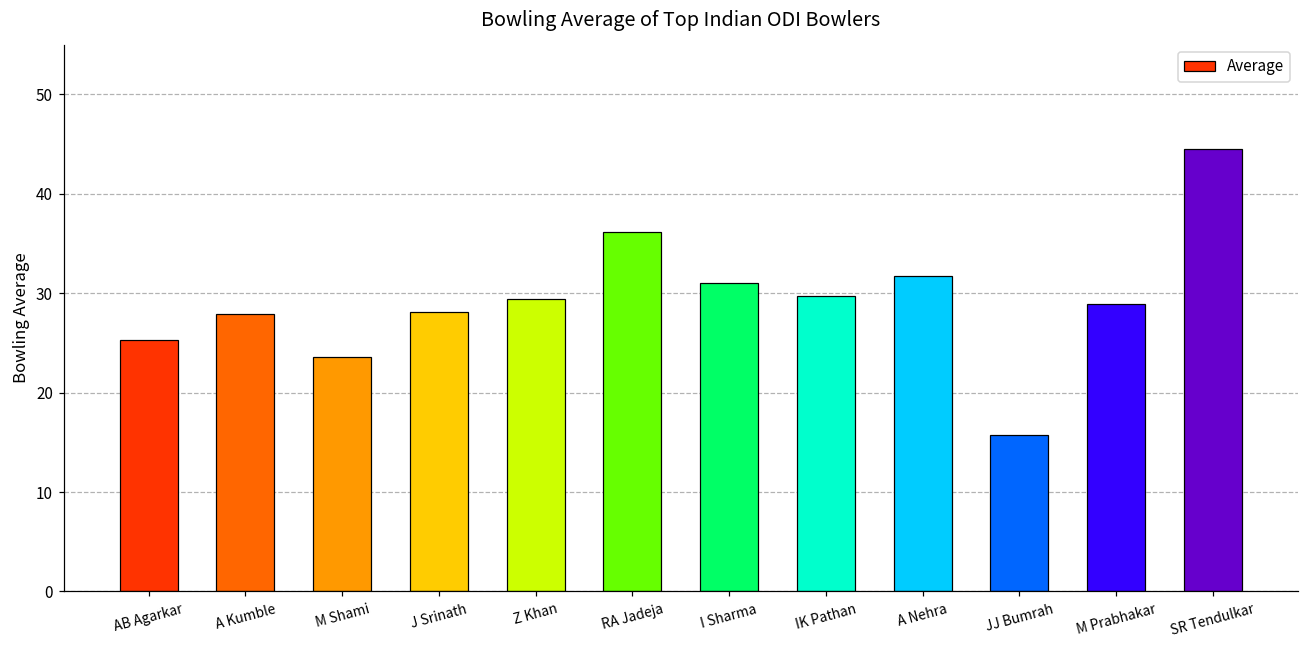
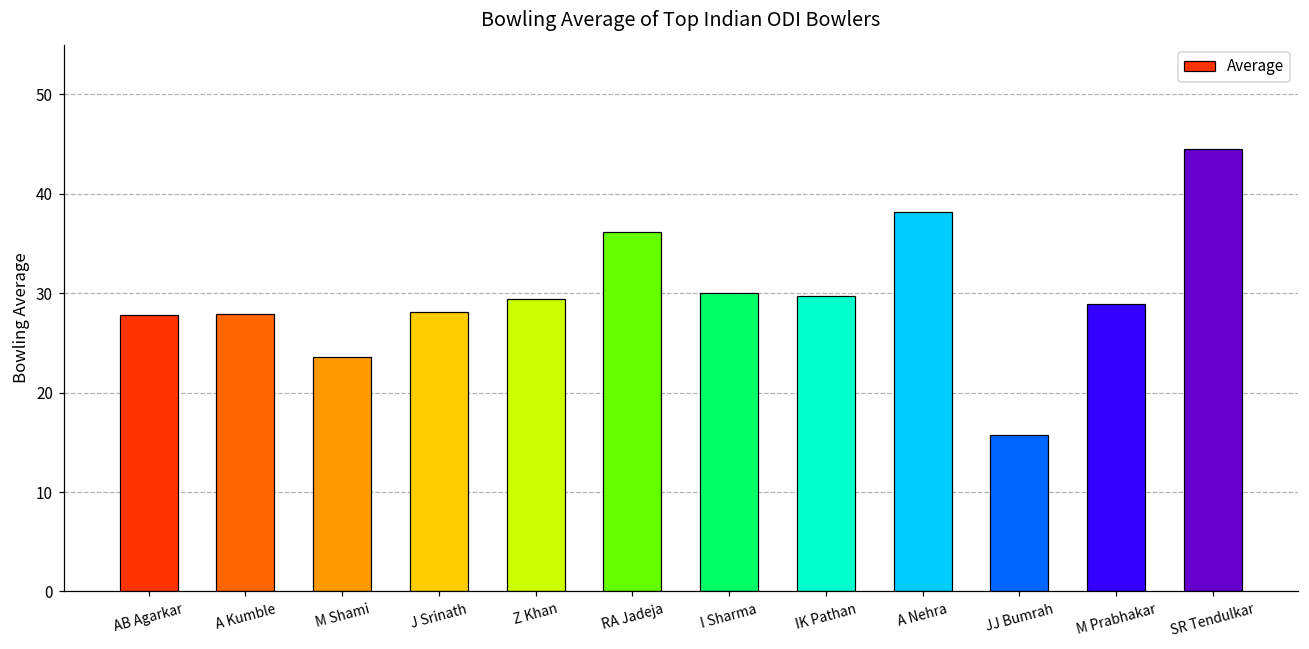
AB Agarkar: 25 -> 28
I Sharma: 31 -> 30
A Nehra: 32 -> 38
